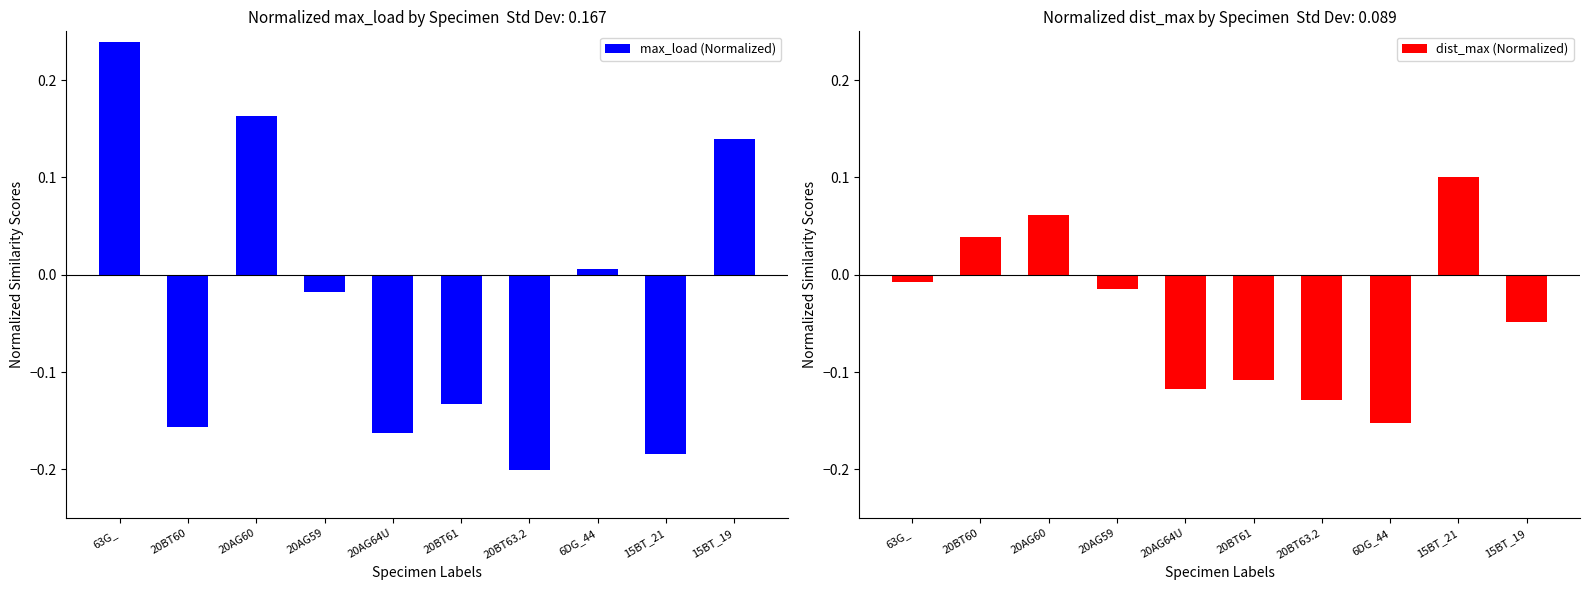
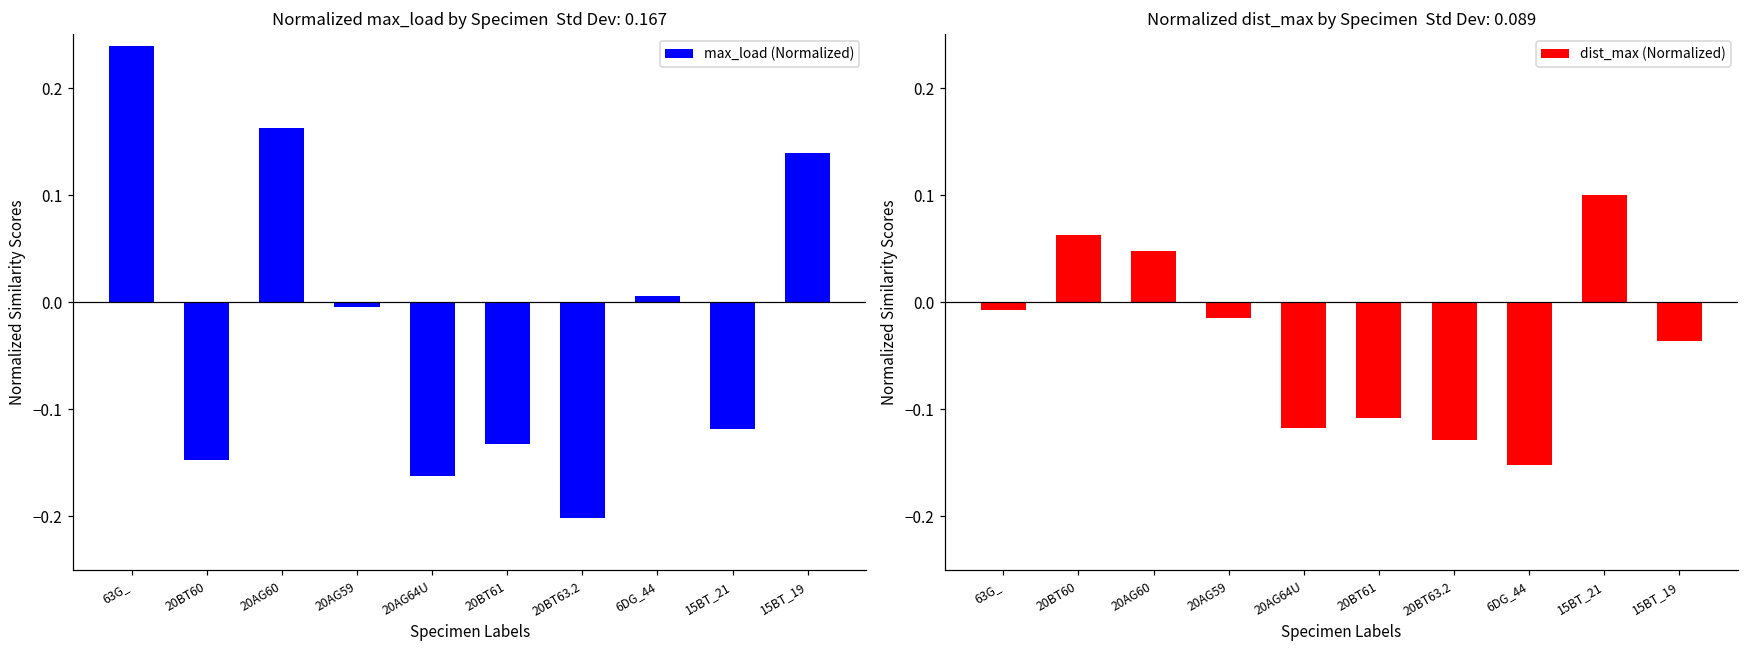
Normalized max_load by Specimen Std Dev: 0.167, 20BT60: -0.16 -> -0.15
Normalized max_load by Specimen Std Dev: 0.167, 20AG59: -0.02 -> 0.00
Normalized max_load by Specimen Std Dev: 0.167, 15BT_21: -0.18 -> -0.12
Normalized dist_max by Specimen Std Dev: 0.089, 20BT60: 0.04 -> 0.06
Normalized dist_max by Specimen Std Dev: 0.089, 20AG60: 0.06 -> 0.05
Normalized dist_max by Specimen Std Dev: 0.089, 15BT_19: -0.05 -> -0.04
